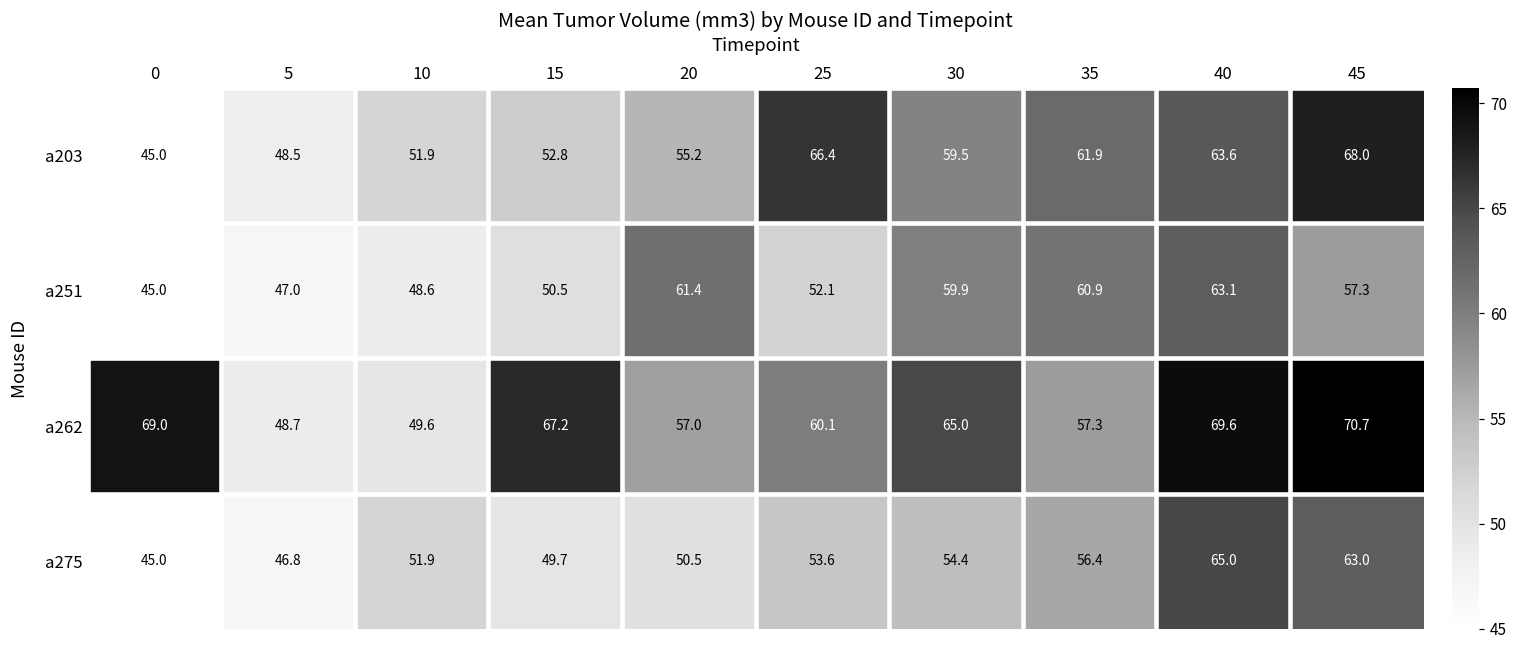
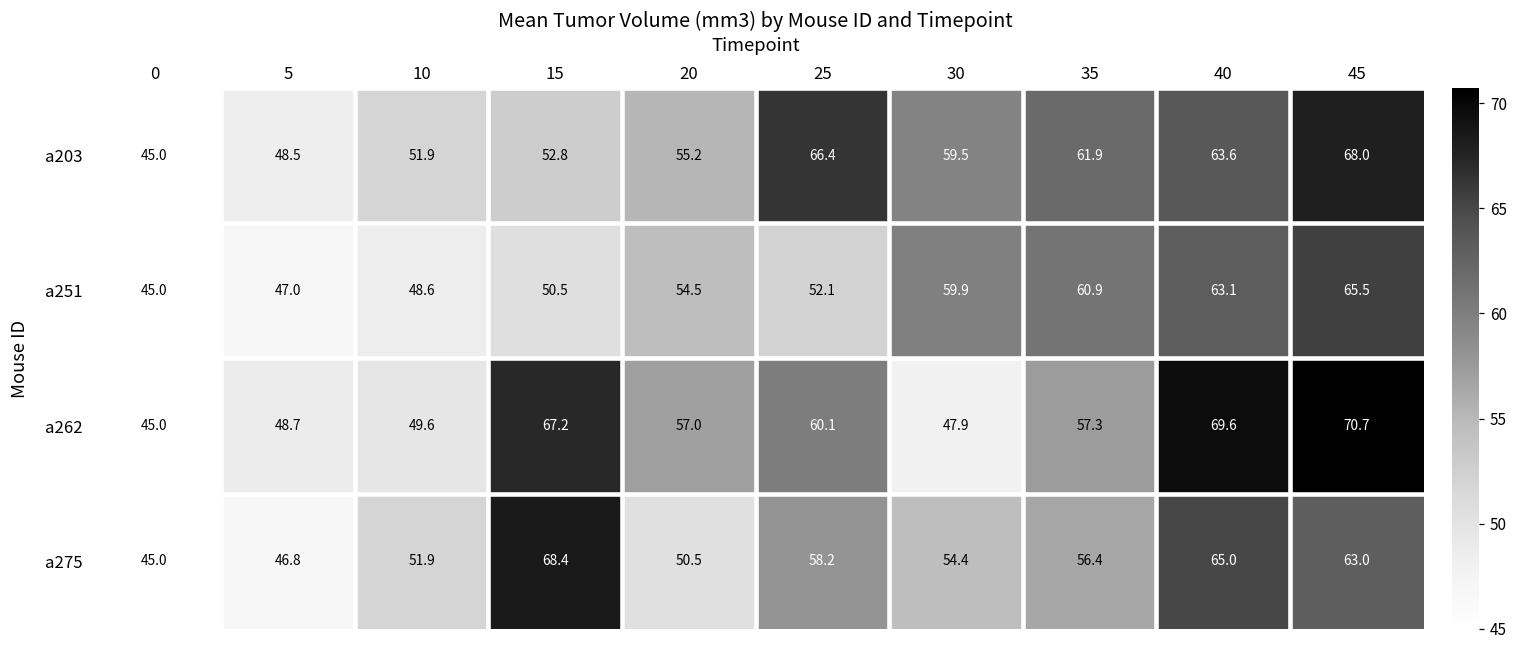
a251, 20: 61.4 -> 54.5
a251, 45: 57.3 -> 65.5
a262, 0: 69.0 -> 45.0
a262, 30: 65.0 -> 47.9
a275, 15: 49.7 -> 68.4
a275, 25: 53.6 -> 58.2
